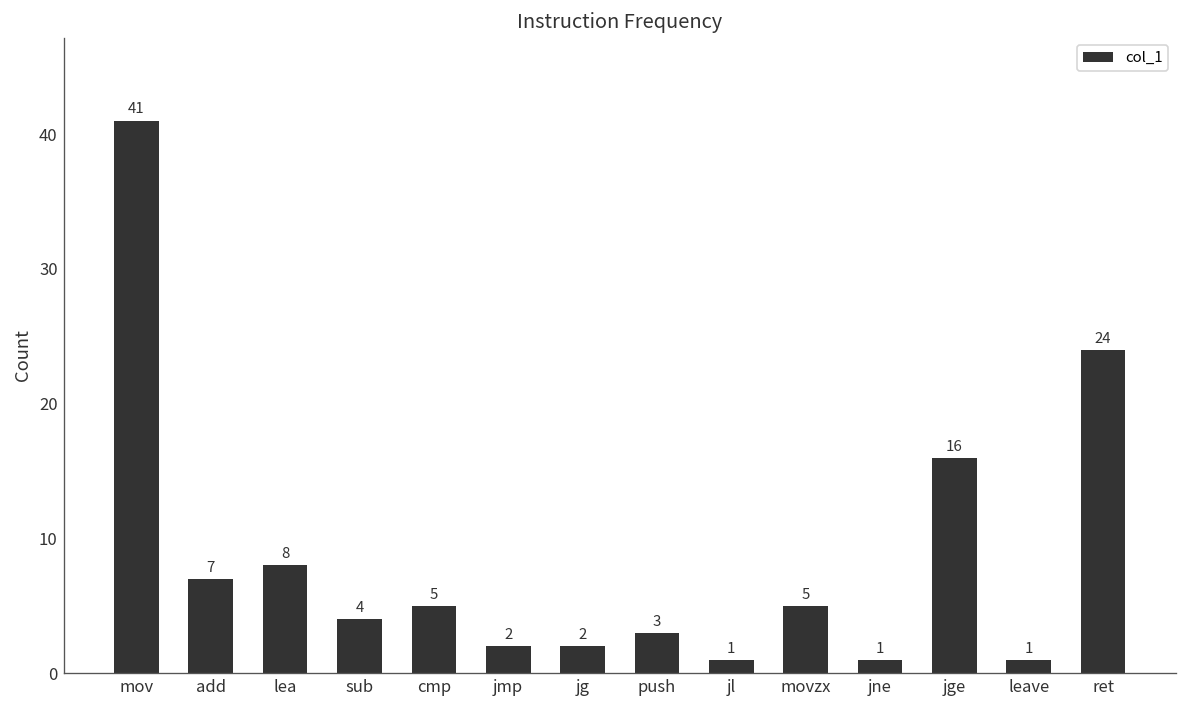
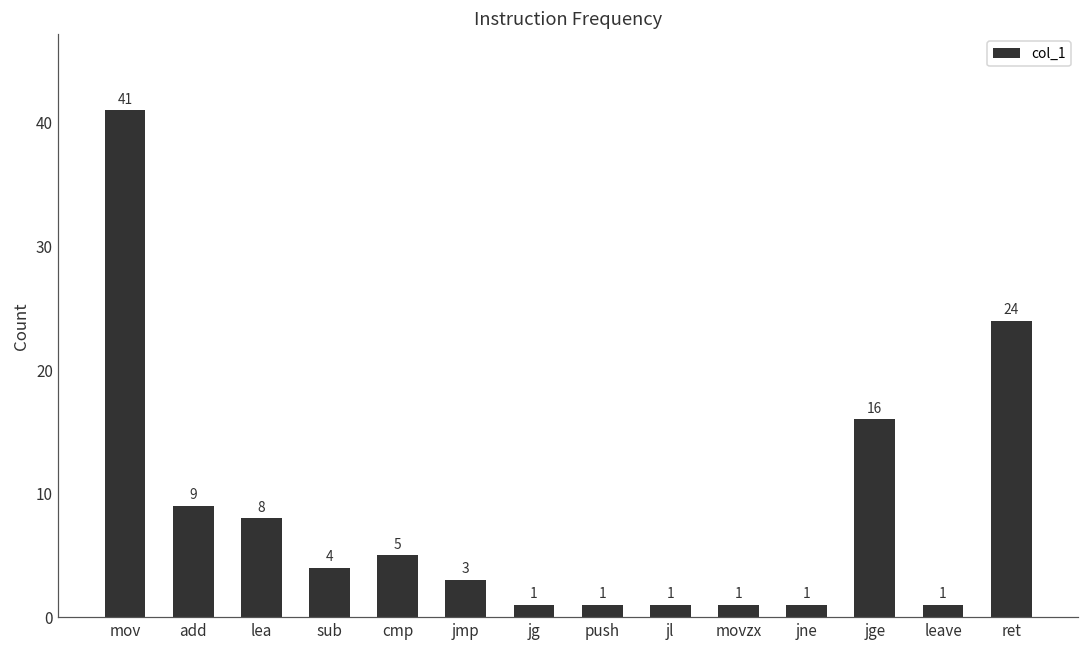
add: 7 -> 9
jmp: 2 -> 3
jg: 2 -> 1
push: 3 -> 1
movzx: 5 -> 1
